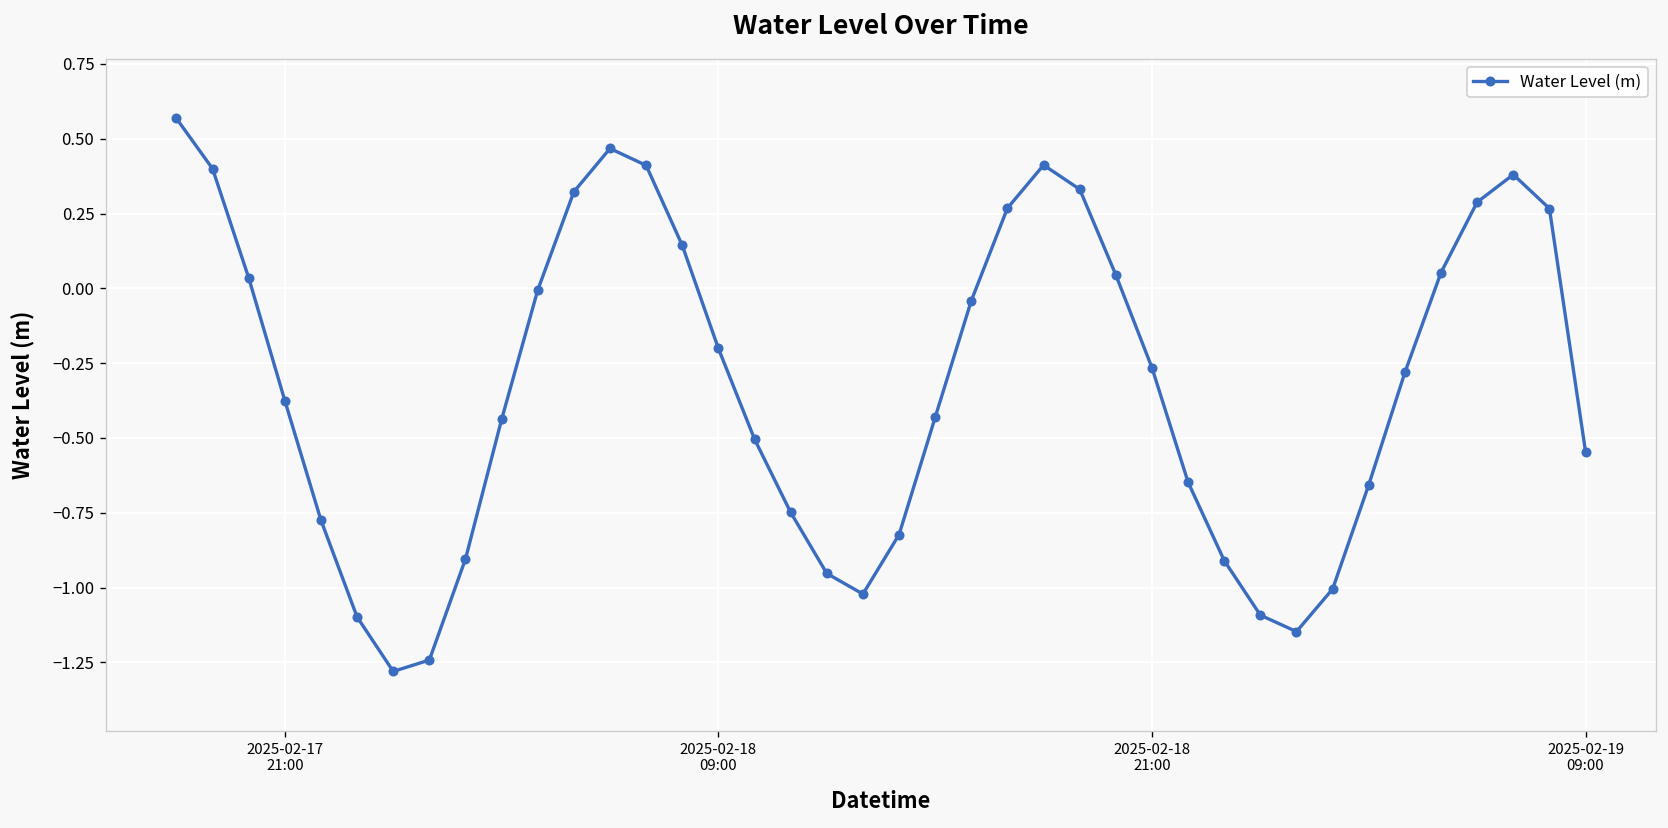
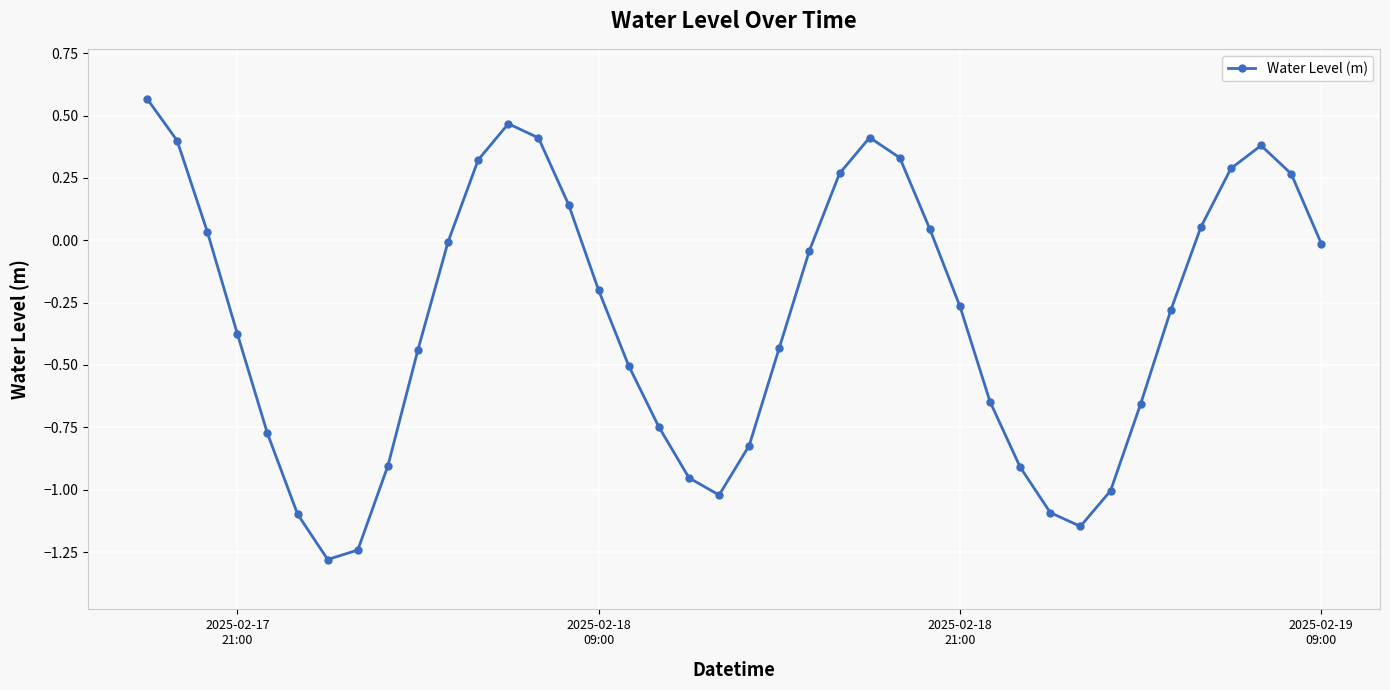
2025-02-19 09:00: -0.55 -> -0.01
